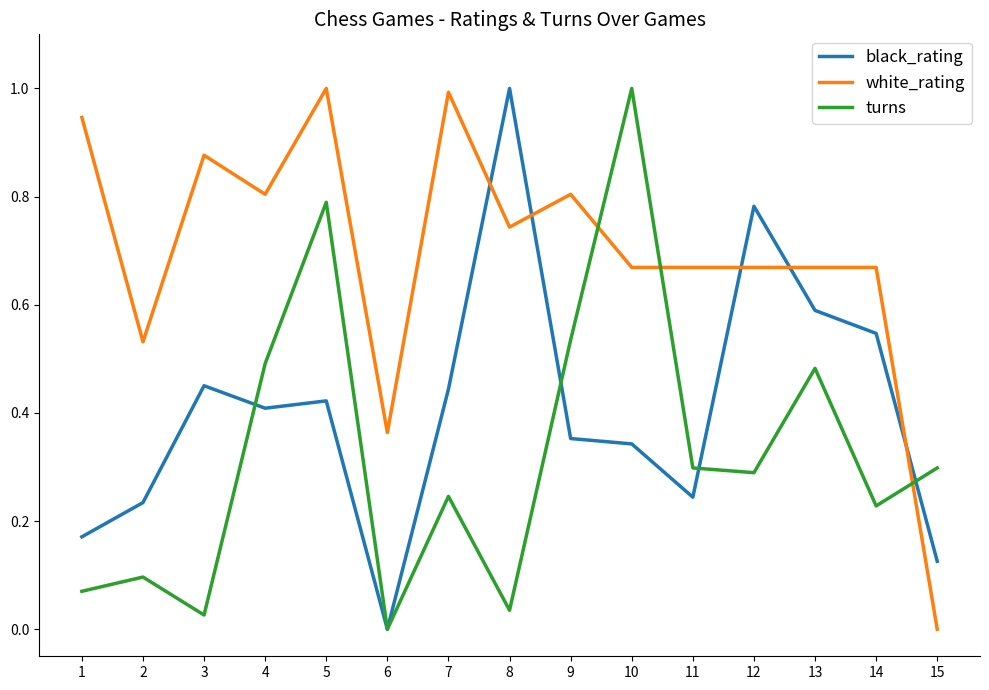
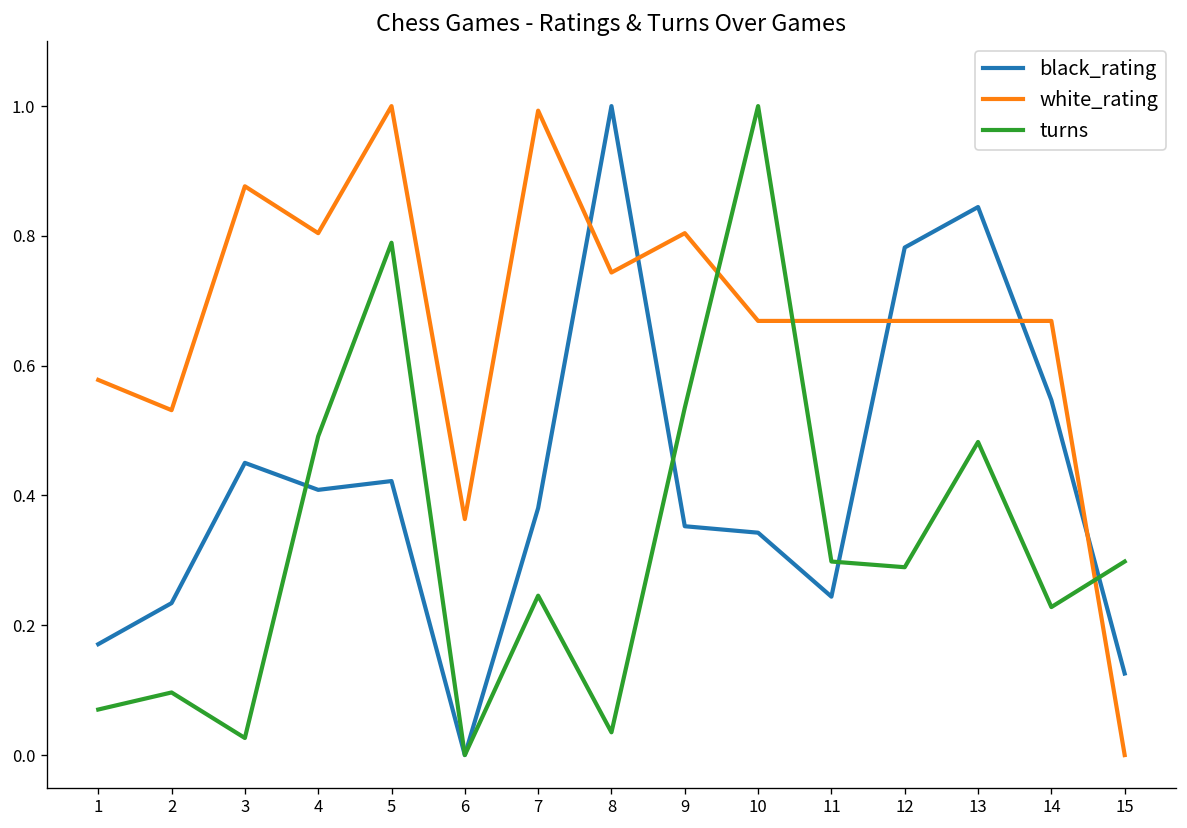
white_rating, 1: 0.95 -> 0.58
black_rating, 7: 0.44 -> 0.38
black_rating, 13: 0.59 -> 0.84
